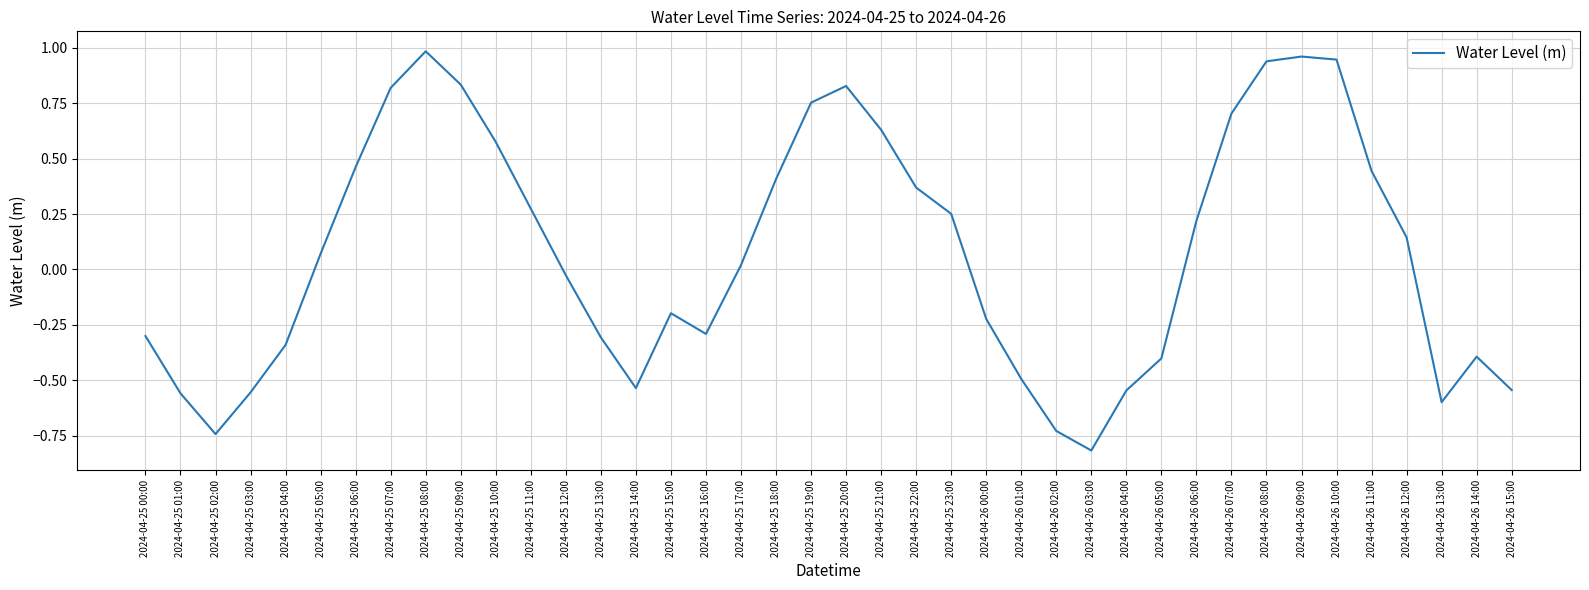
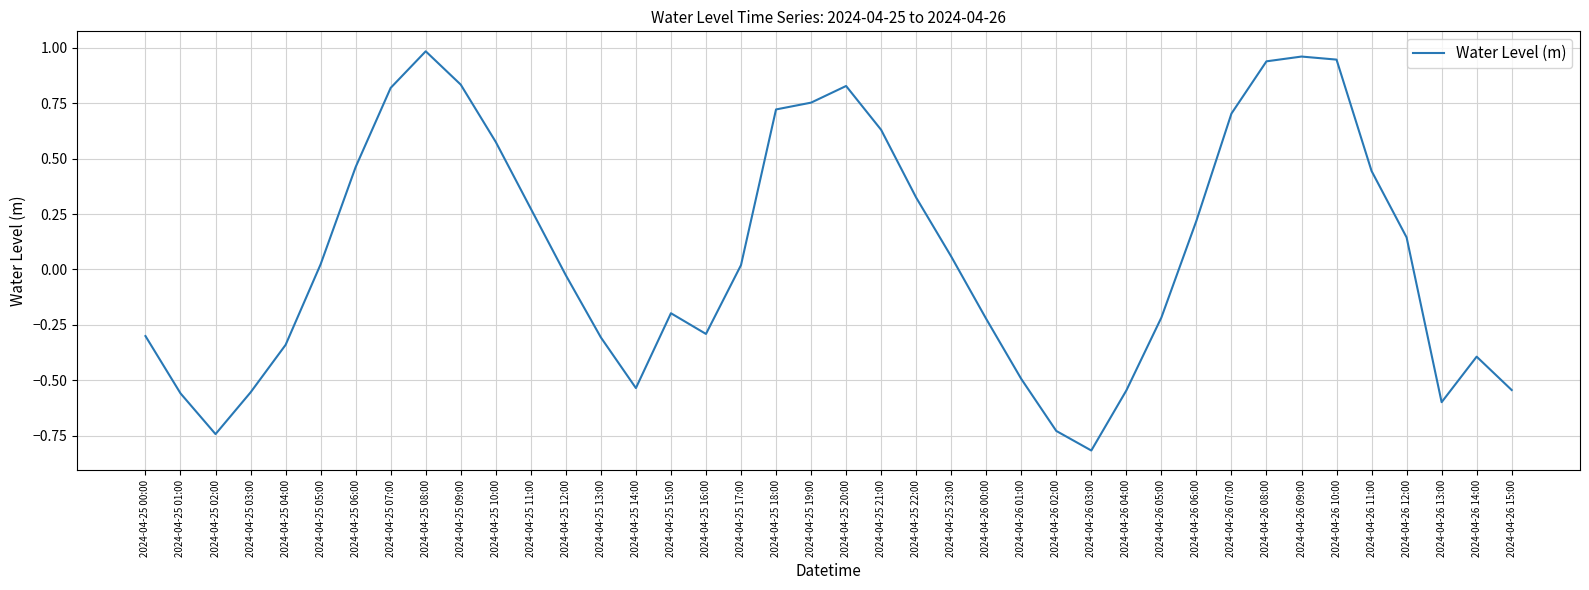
2024-04-25 05:00: 0.07 -> 0.02
2024-04-25 18:00: 0.41 -> 0.72
2024-04-25 22:00: 0.37 -> 0.32
2024-04-25 23:00: 0.25 -> 0.06
2024-04-26 05:00: -0.40 -> -0.22
